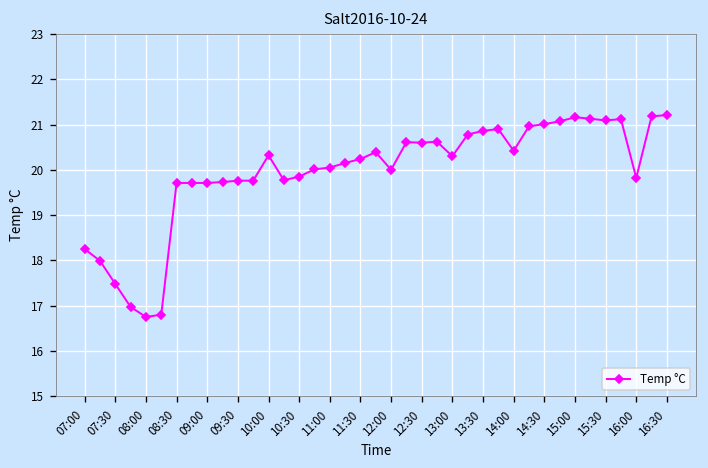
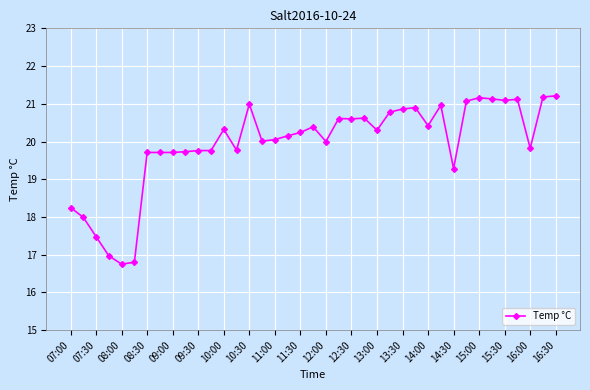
10:30: 19.9 -> 21.0
14:30: 21.0 -> 19.3
